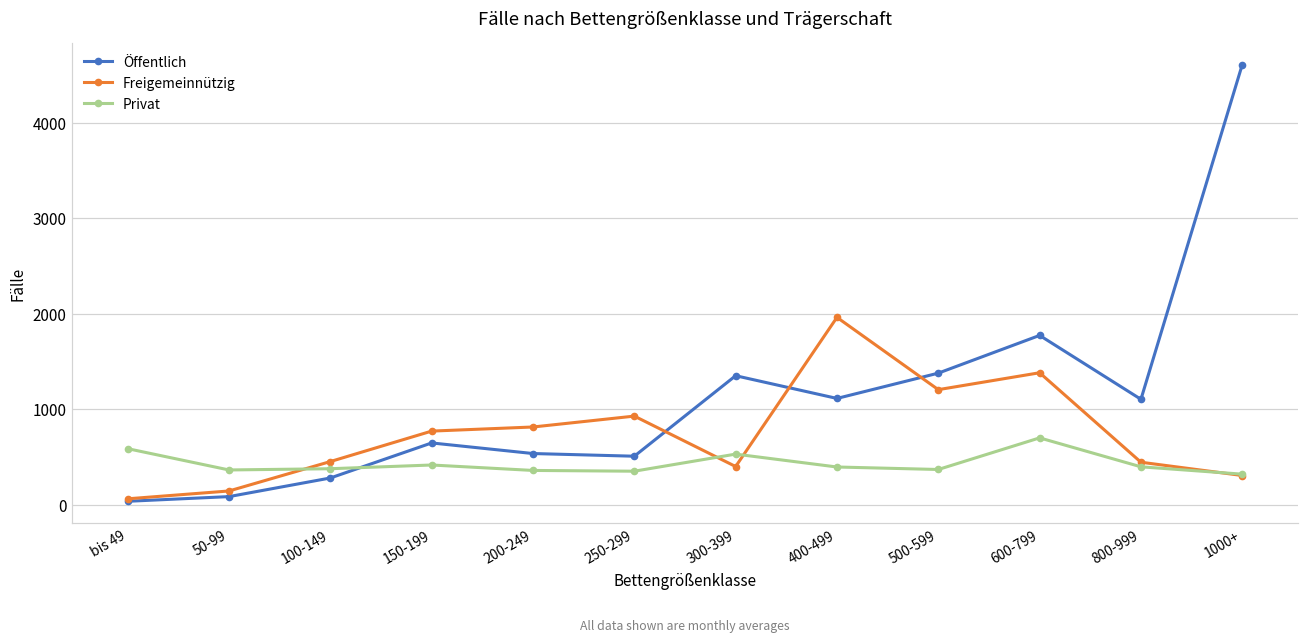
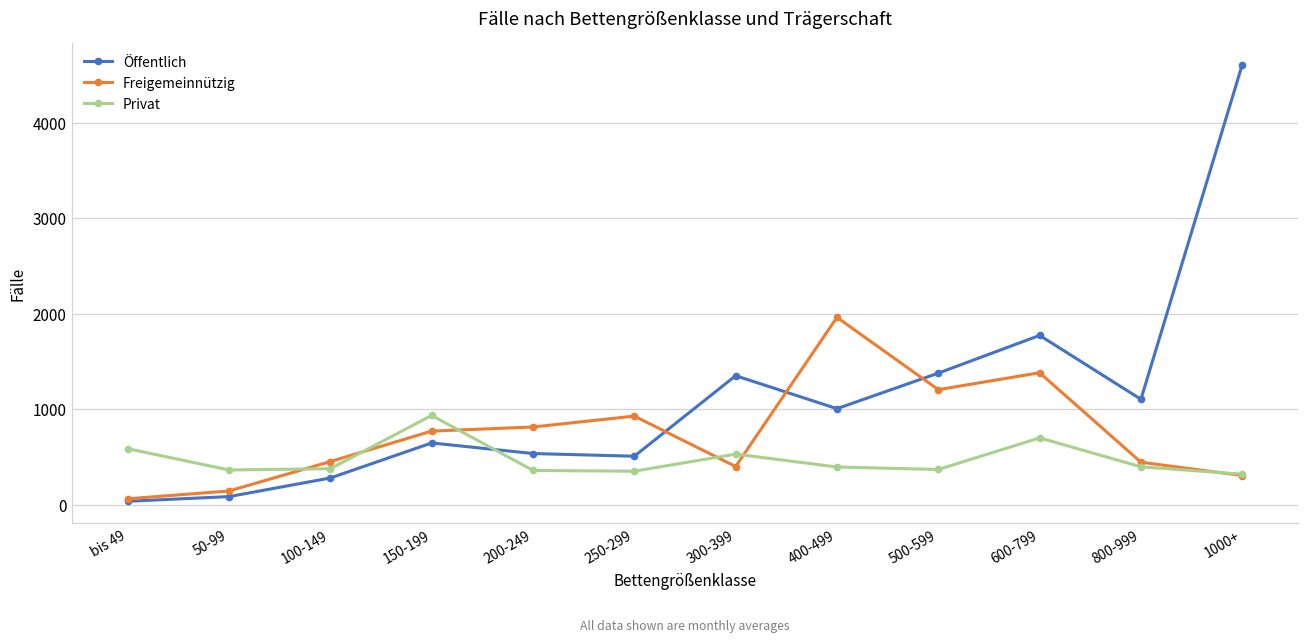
Privat, 150-199: 400 -> 900
Öffentlich, 400-499: 1100 -> 1000
